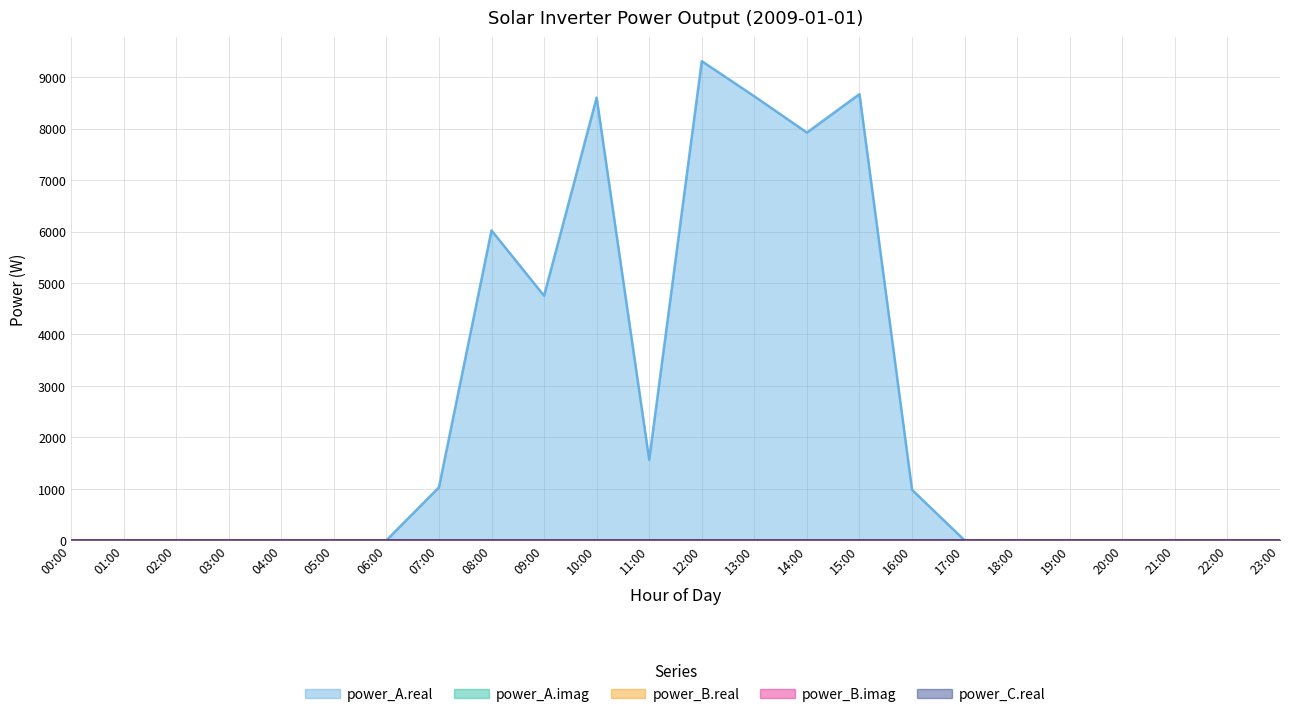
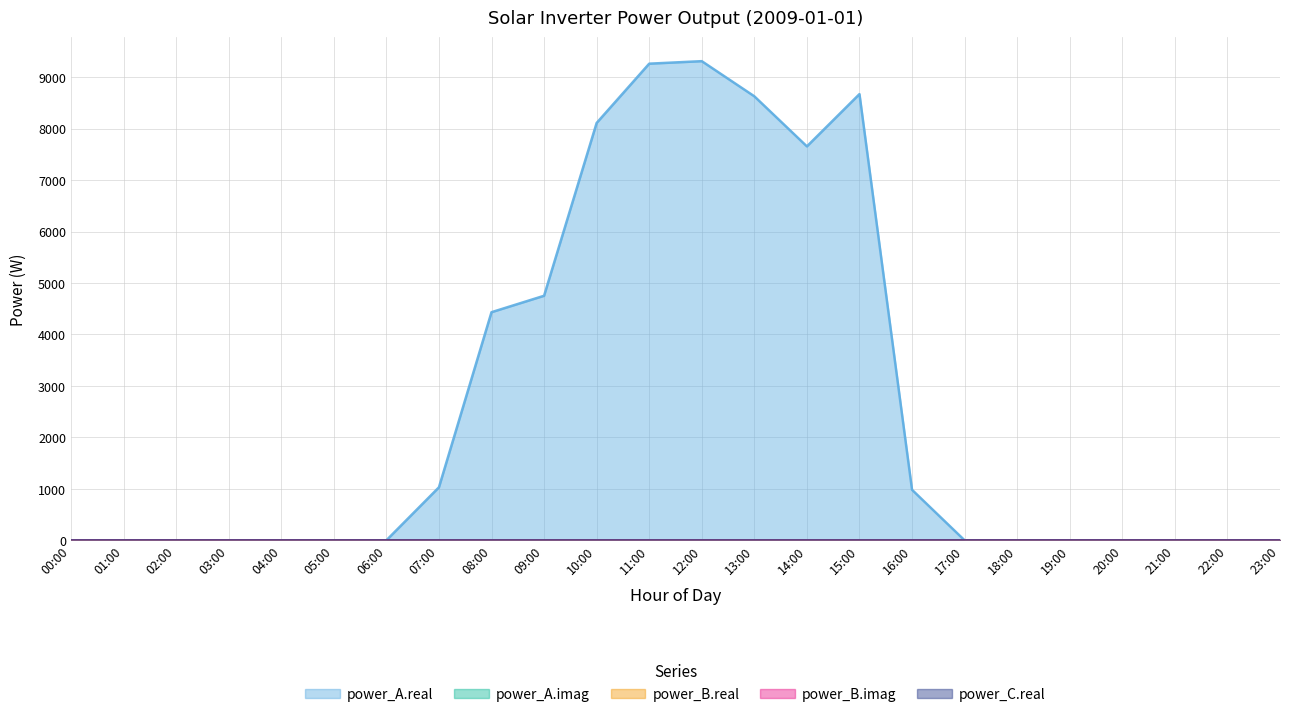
power_A.real, 08:00: 6000 -> 4400
power_A.real, 10:00: 8600 -> 8100
power_A.real, 11:00: 1600 -> 9300
power_A.real, 14:00: 7900 -> 7700
